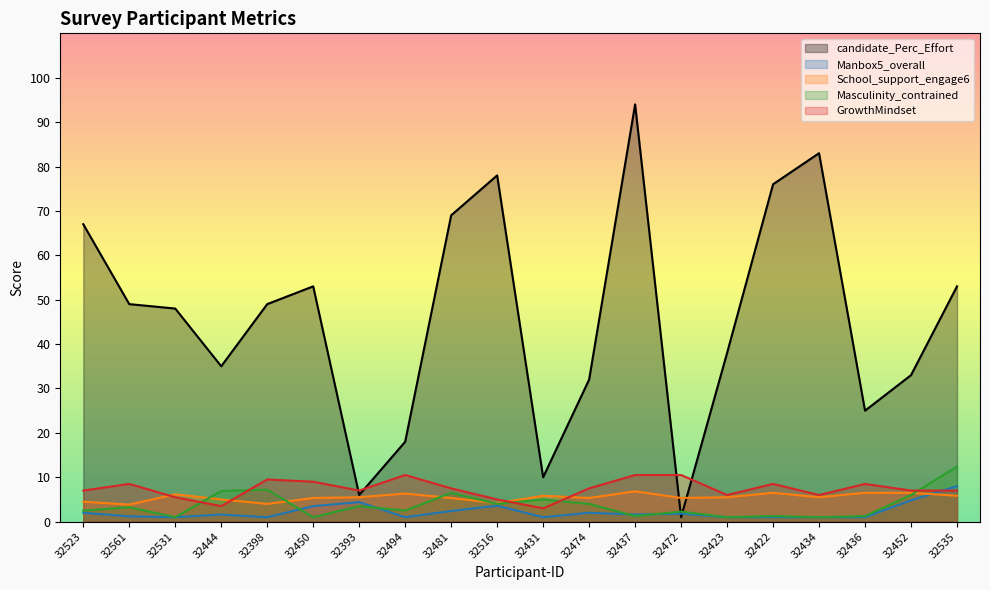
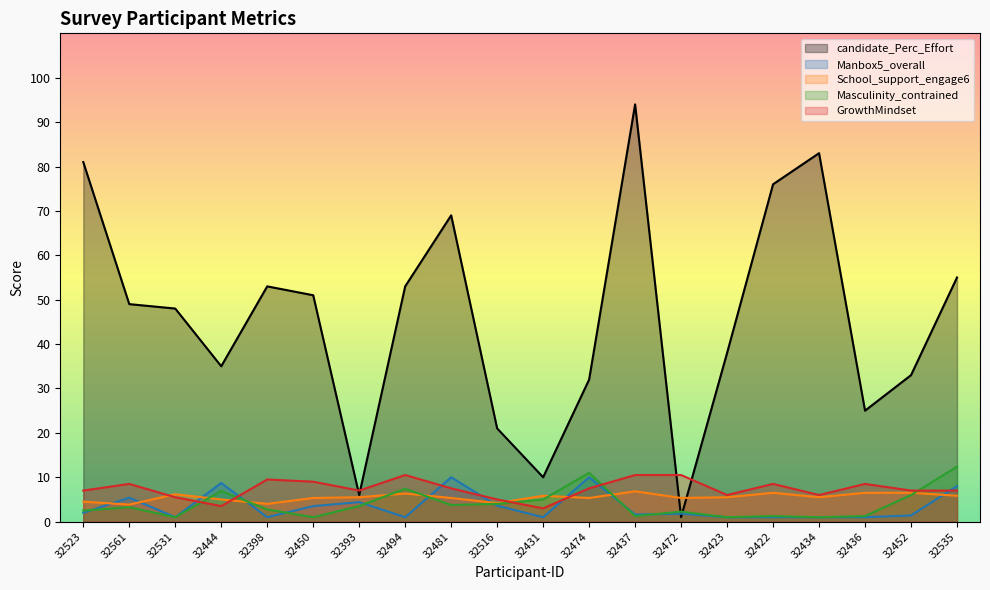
candidate_Perc_Effort, 32523: 67 -> 81
Manbox5_overall, 32561: 1 -> 5
Manbox5_overall, 32444: 2 -> 9
candidate_Perc_Effort, 32398: 49 -> 53
Masculinity_contrained, 32398: 7 -> 3
candidate_Perc_Effort, 32450: 53 -> 51
candidate_Perc_Effort, 32494: 18 -> 53
Masculinity_contrained, 32494: 3 -> 7
Manbox5_overall, 32481: 2 -> 10
Masculinity_contrained, 32481: 6 -> 4
candidate_Perc_Effort, 32516: 78 -> 21
Manbox5_overall, 32474: 2 -> 10
Masculinity_contrained, 32474: 4 -> 11
Manbox5_overall, 32452: 5 -> 1
candidate_Perc_Effort, 32535: 53 -> 55
